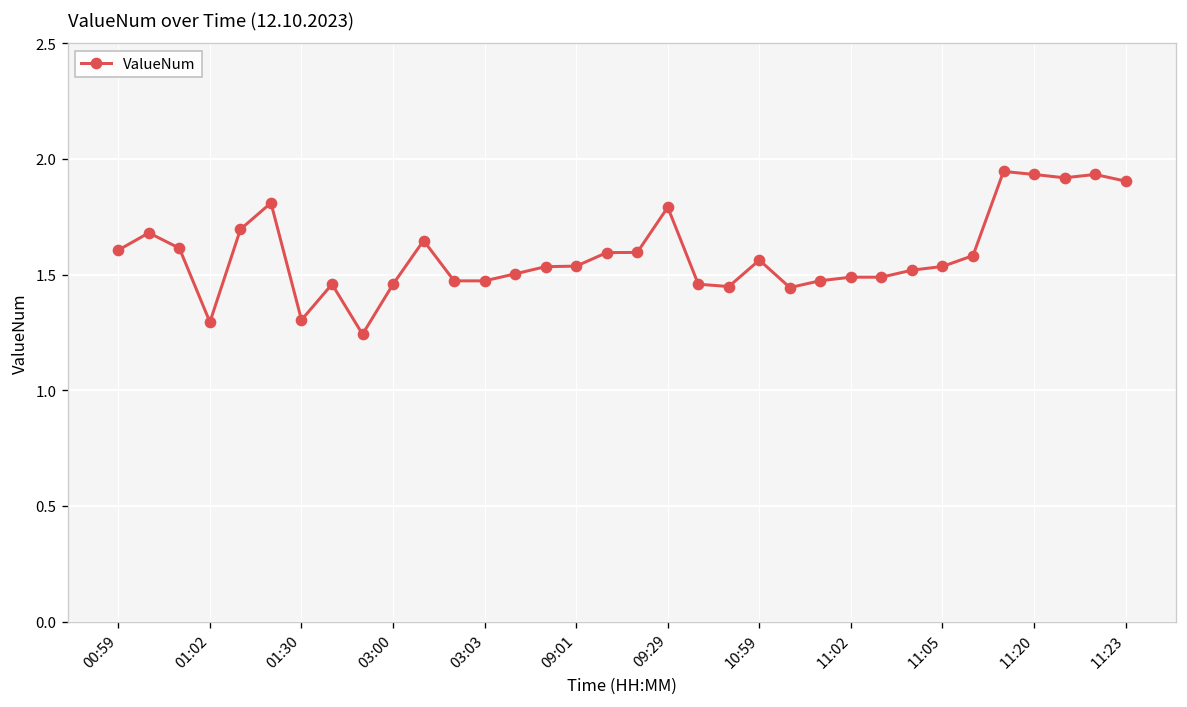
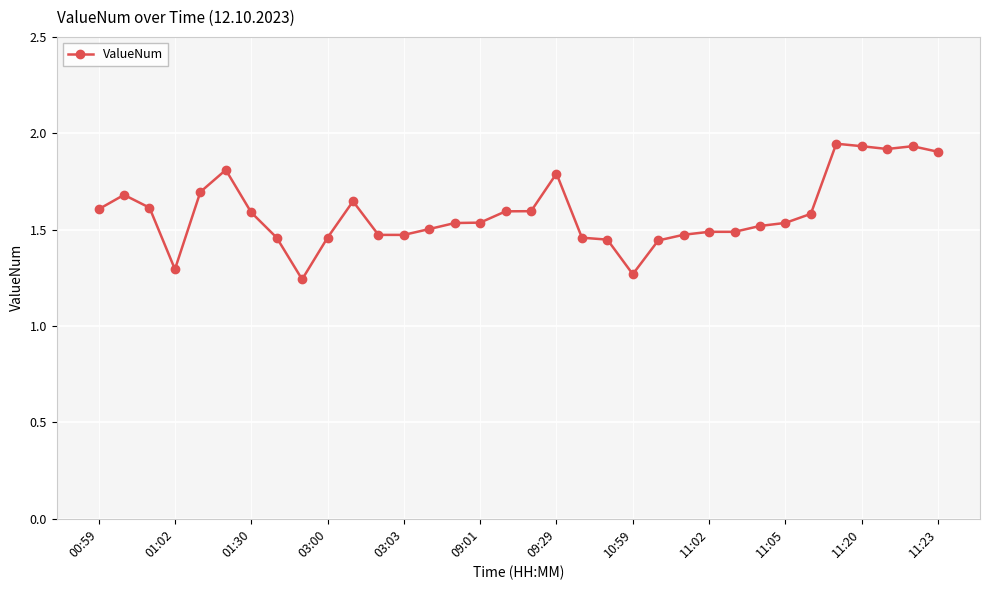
01:30: 1.30 -> 1.59
10:59: 1.56 -> 1.27
